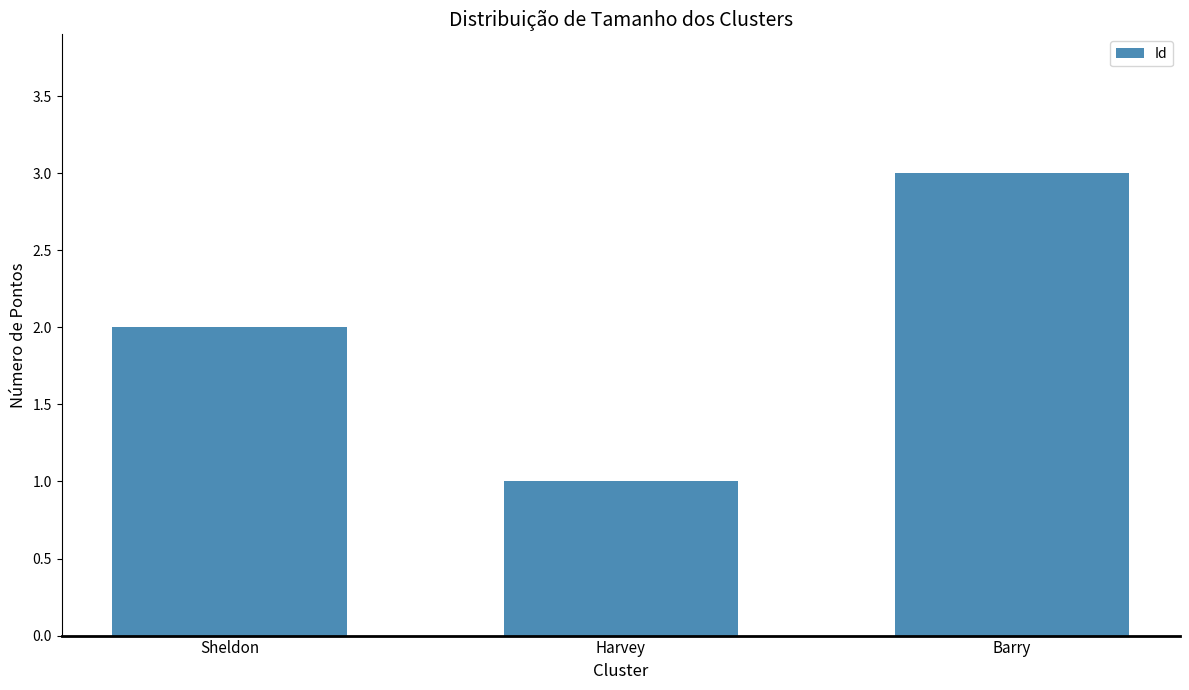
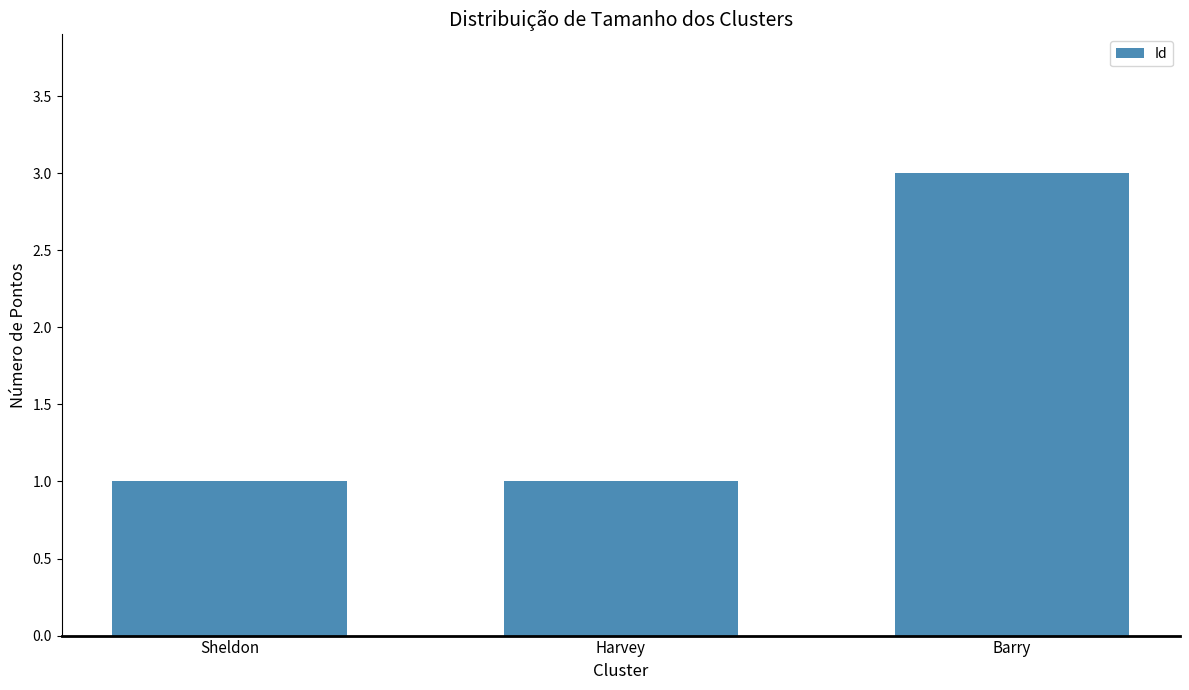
Sheldon: 2 -> 1
